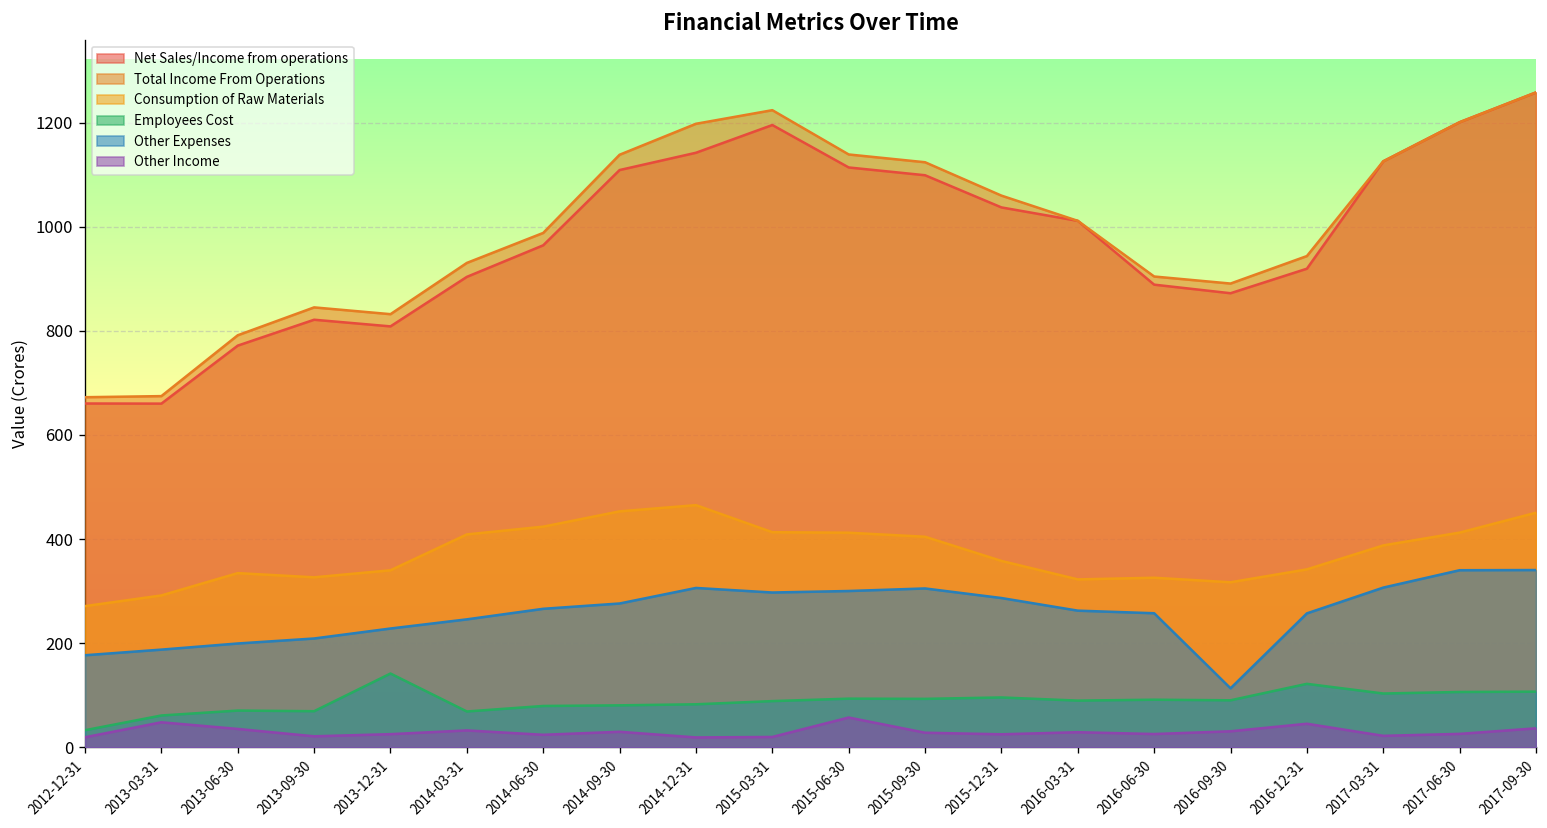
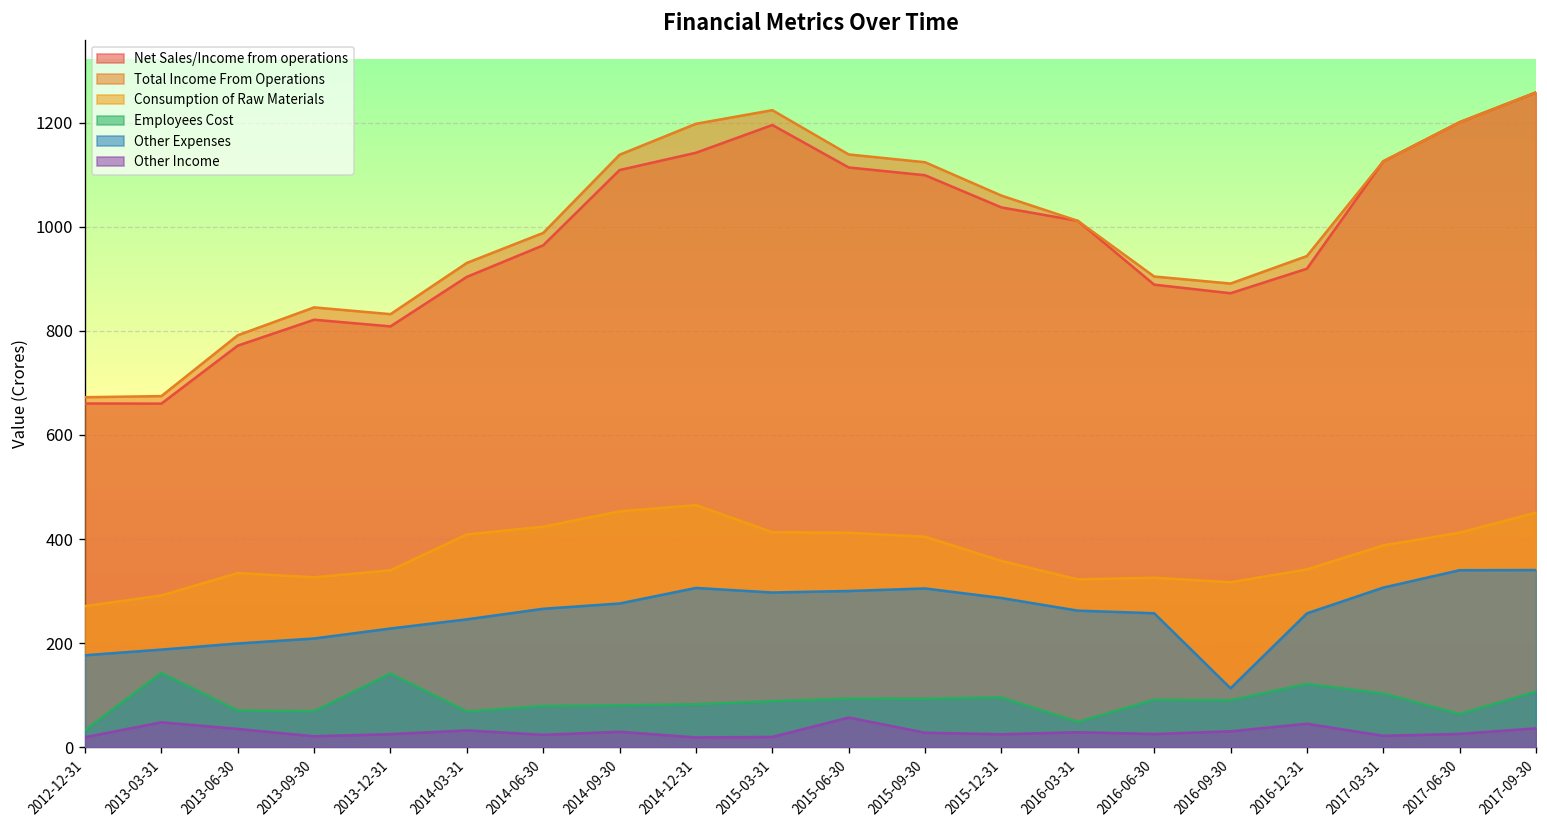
Employees Cost, 2013-03-31: 60 -> 140
Employees Cost, 2016-03-31: 90 -> 50
Employees Cost, 2017-06-30: 110 -> 60
